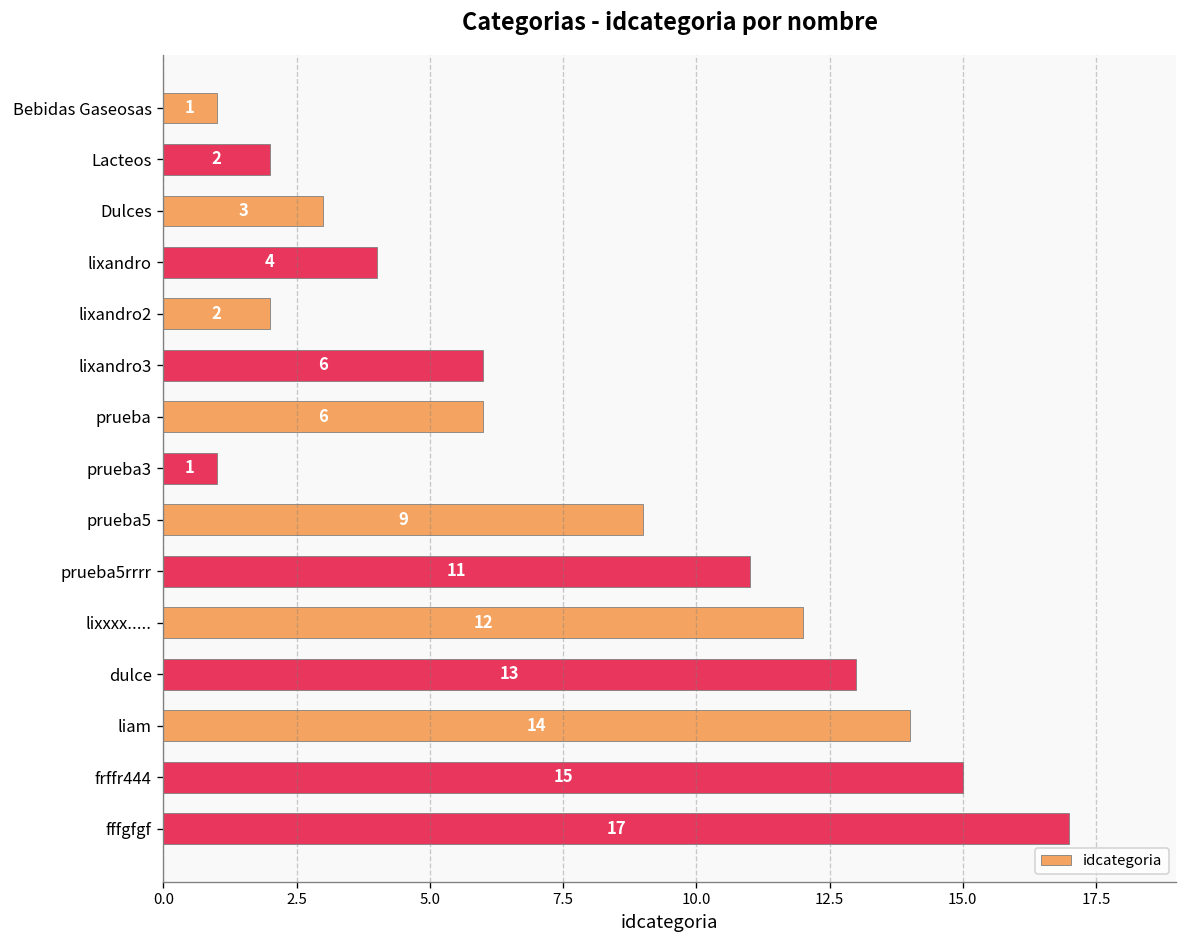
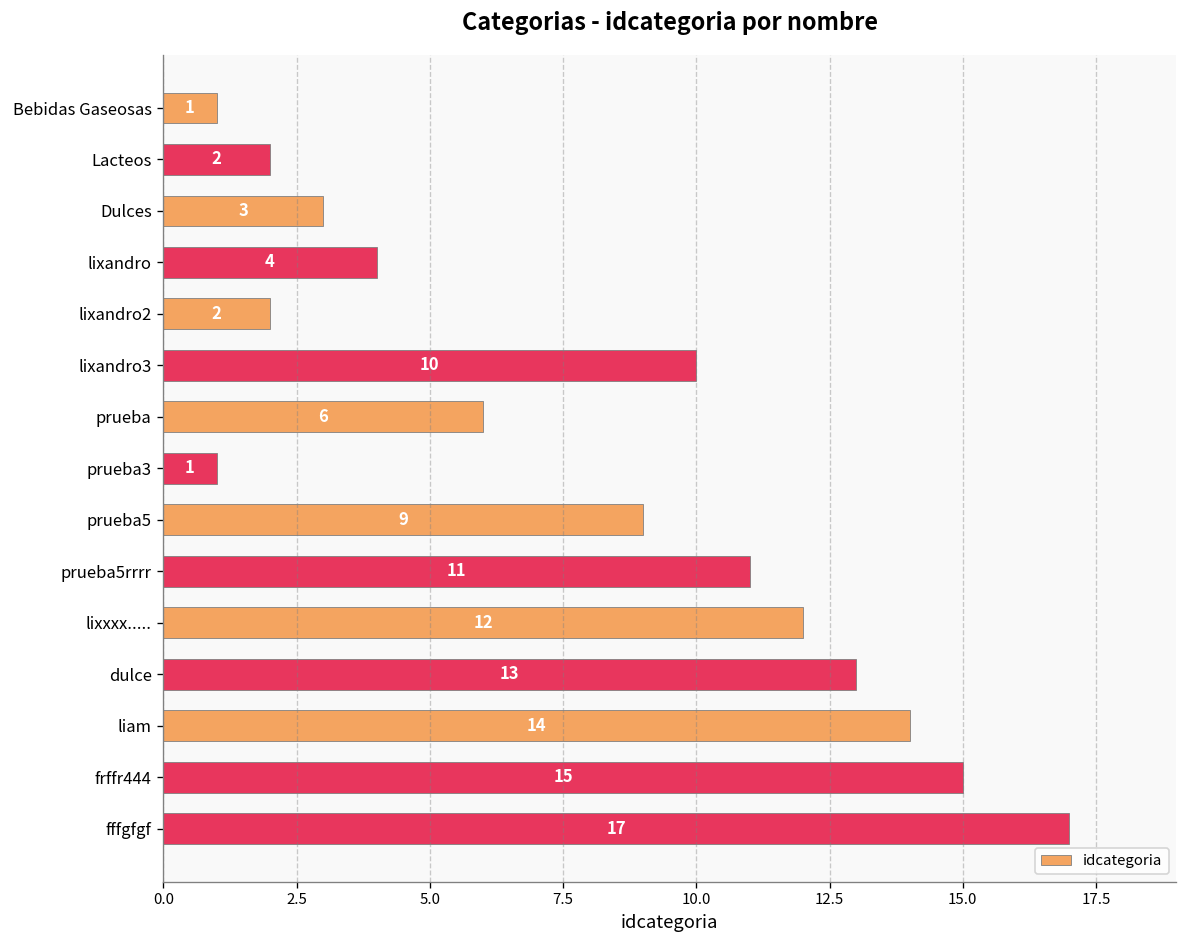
lixandro3: 6 -> 10
